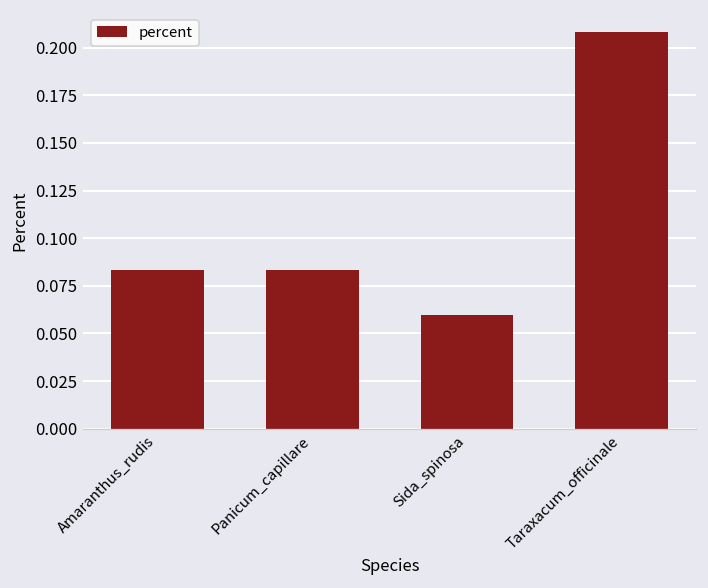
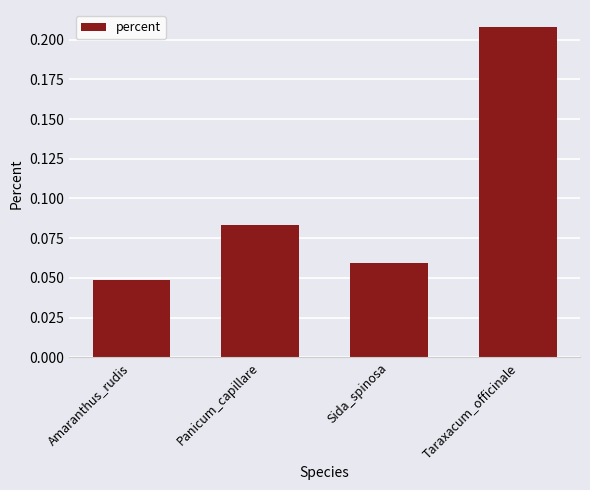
Amaranthus_rudis: 0.083 -> 0.048
